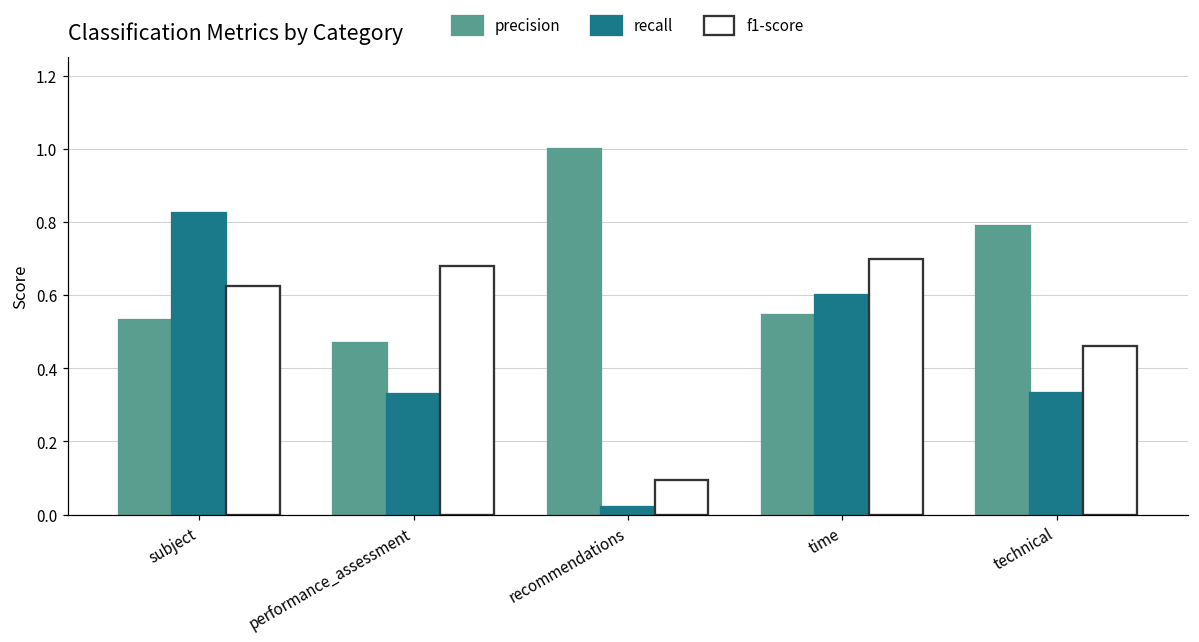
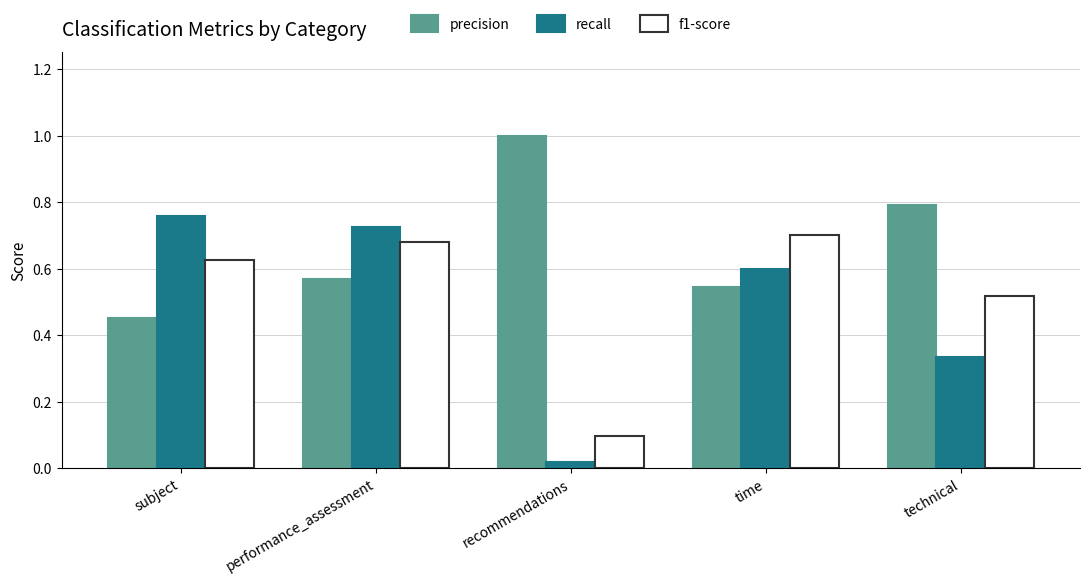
precision, subject: 0.53 -> 0.45
recall, subject: 0.83 -> 0.76
precision, performance_assessment: 0.47 -> 0.57
recall, performance_assessment: 0.33 -> 0.72
f1-score, technical: 0.46 -> 0.52
